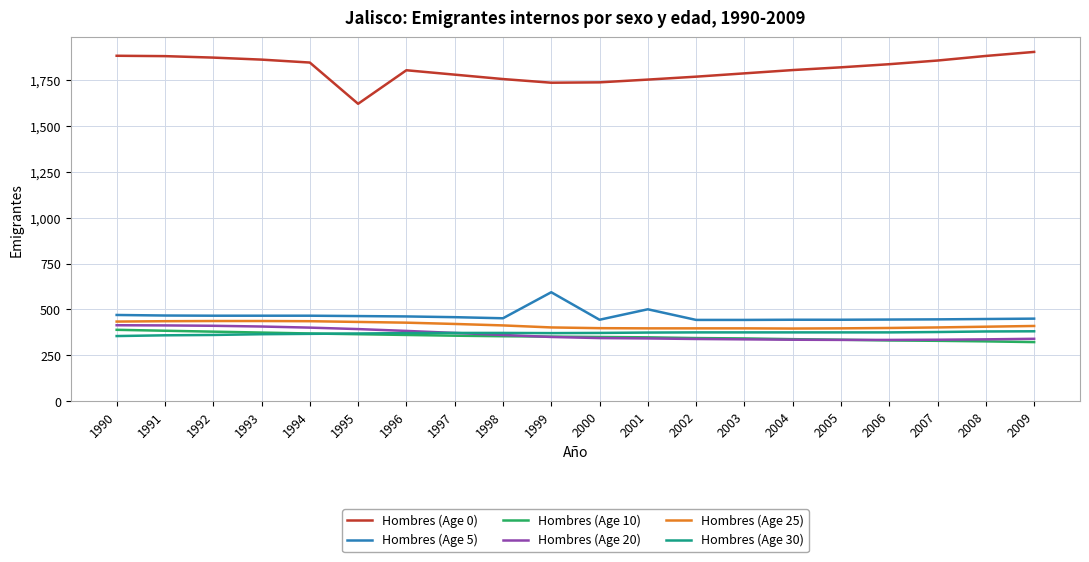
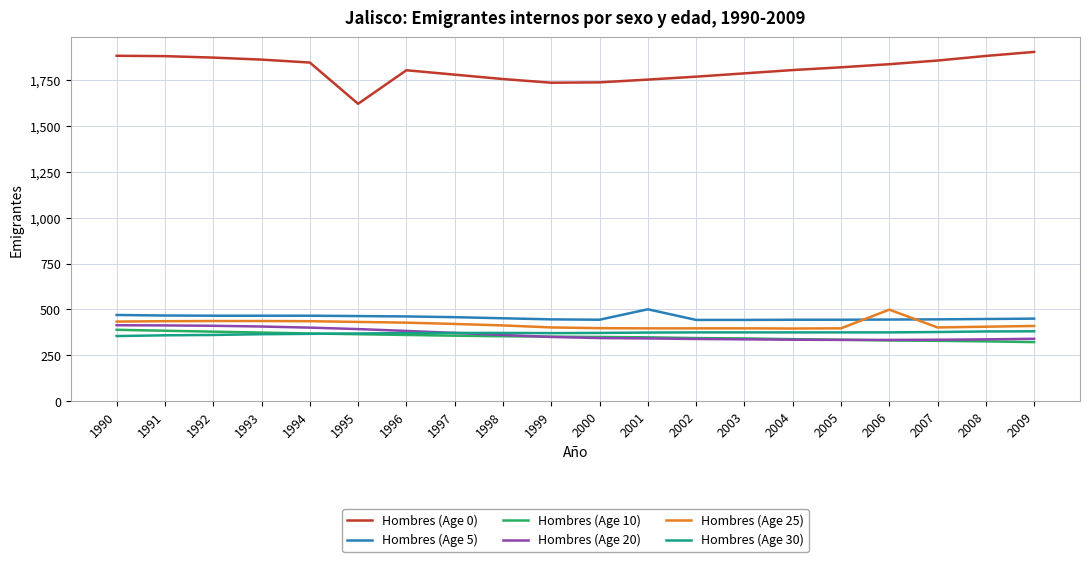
Hombres (Age 5), 1999: 590 -> 450
Hombres (Age 25), 2006: 400 -> 500
